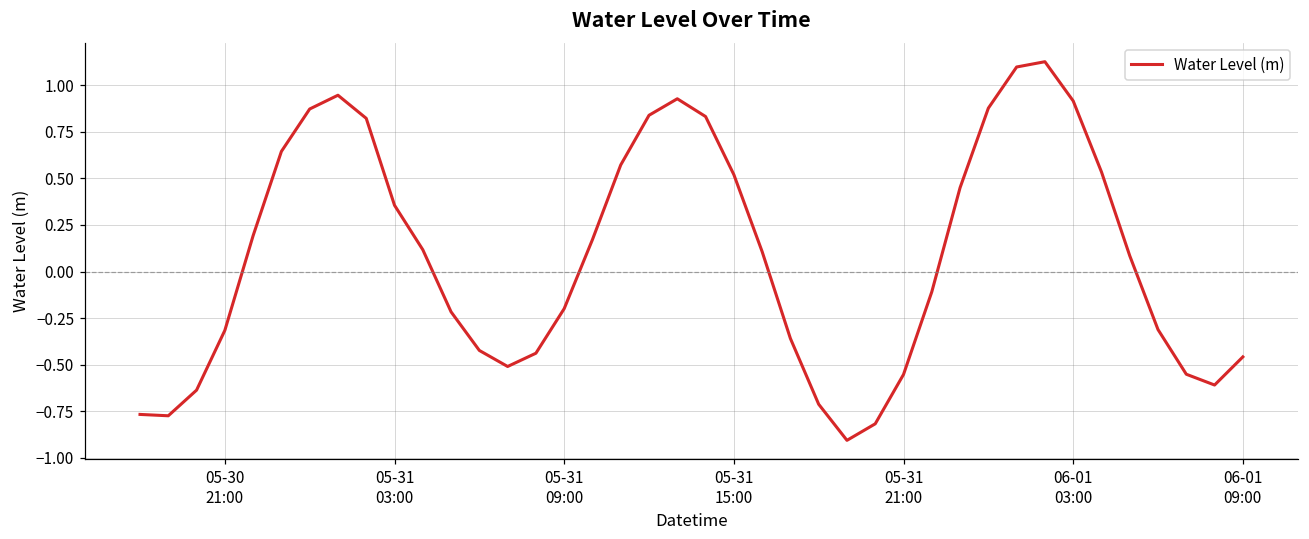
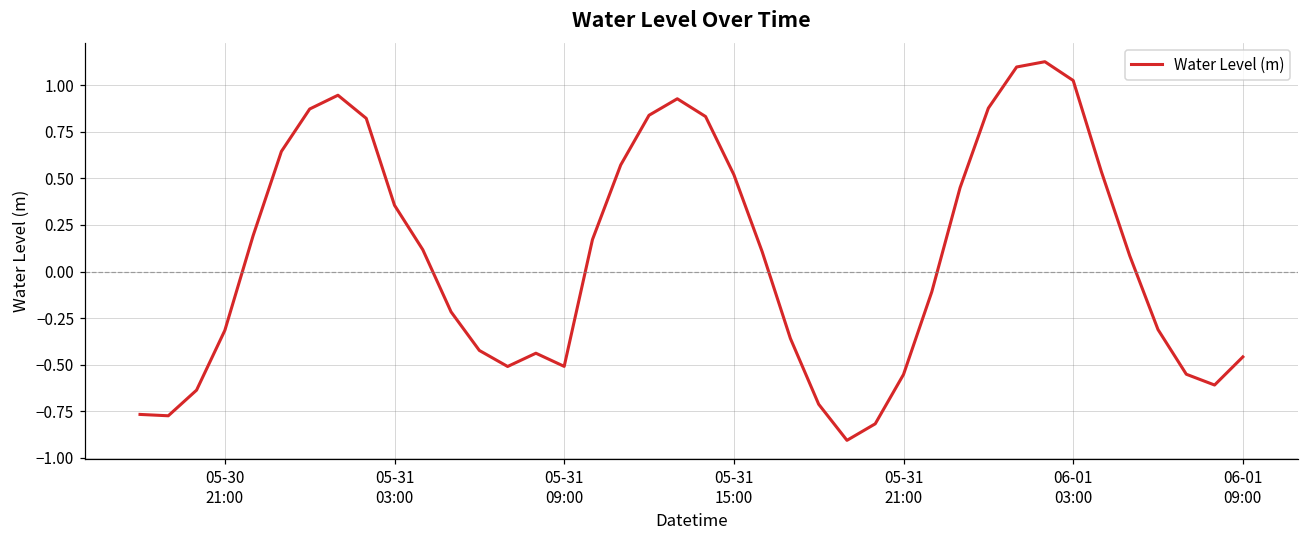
05-31 09:00: -0.20 -> -0.51
06-01 03:00: 0.92 -> 1.03
